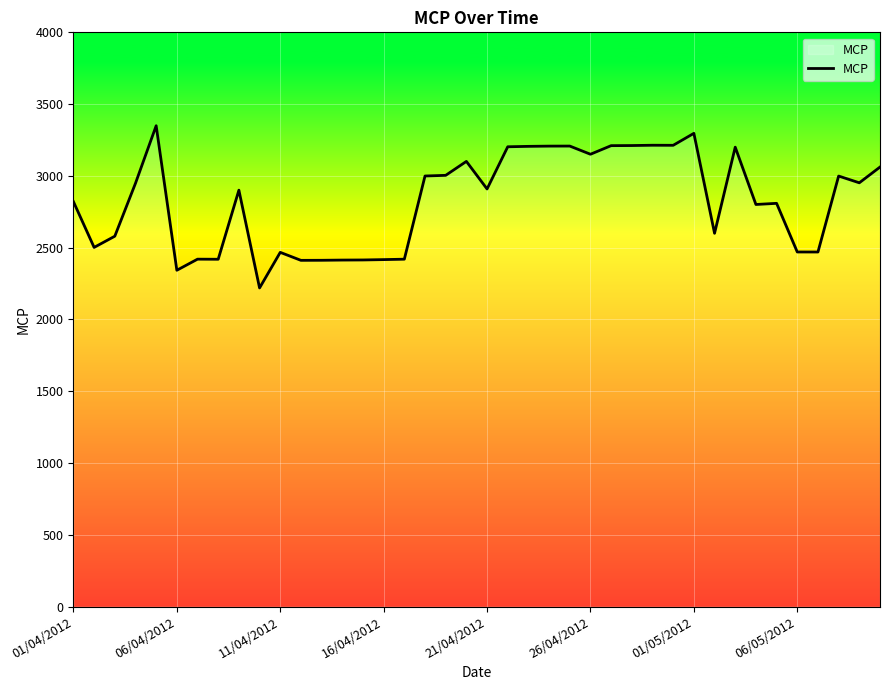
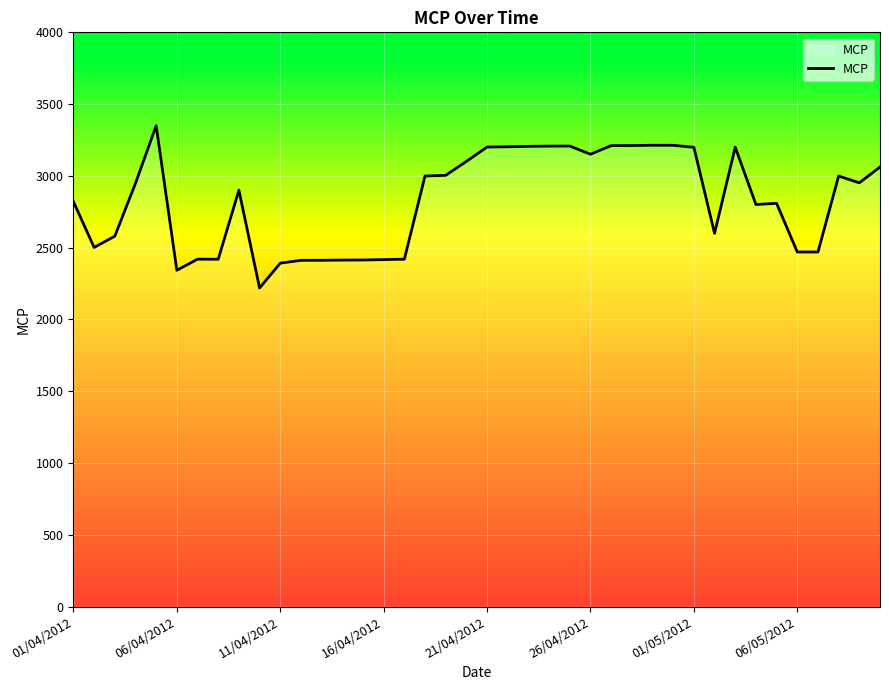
11/04/2012: 2470 -> 2390
21/04/2012: 2910 -> 3200
01/05/2012: 3300 -> 3200
